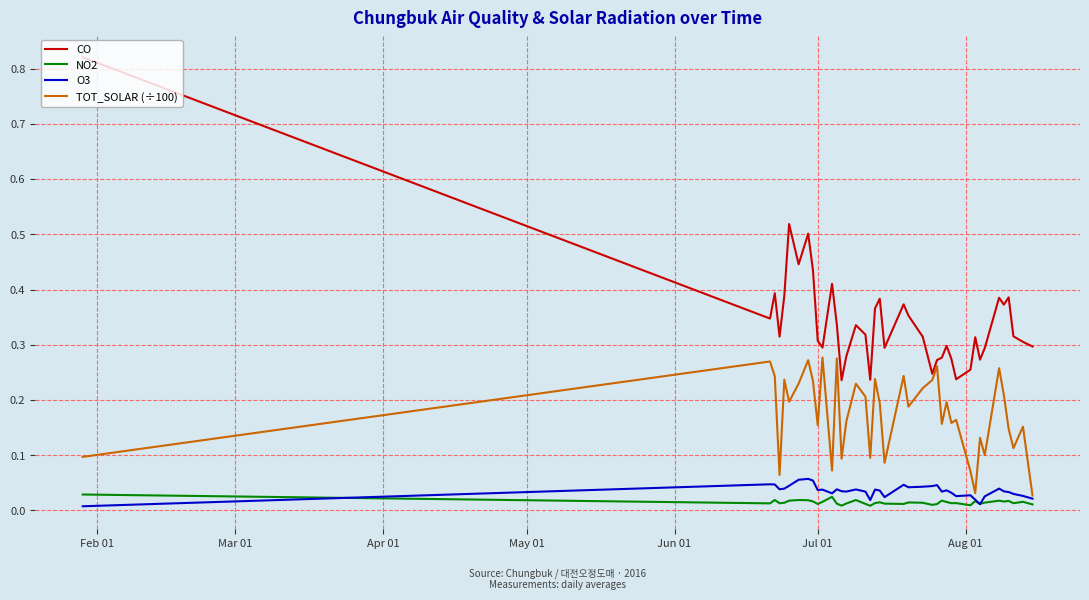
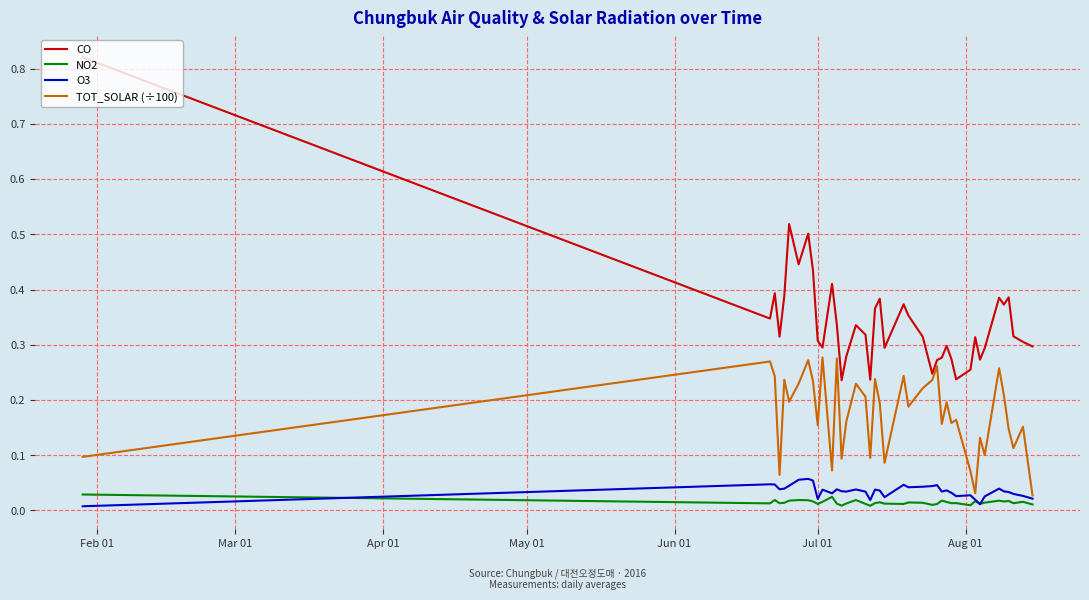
O3, Jul 01: 0.04 -> 0.02
